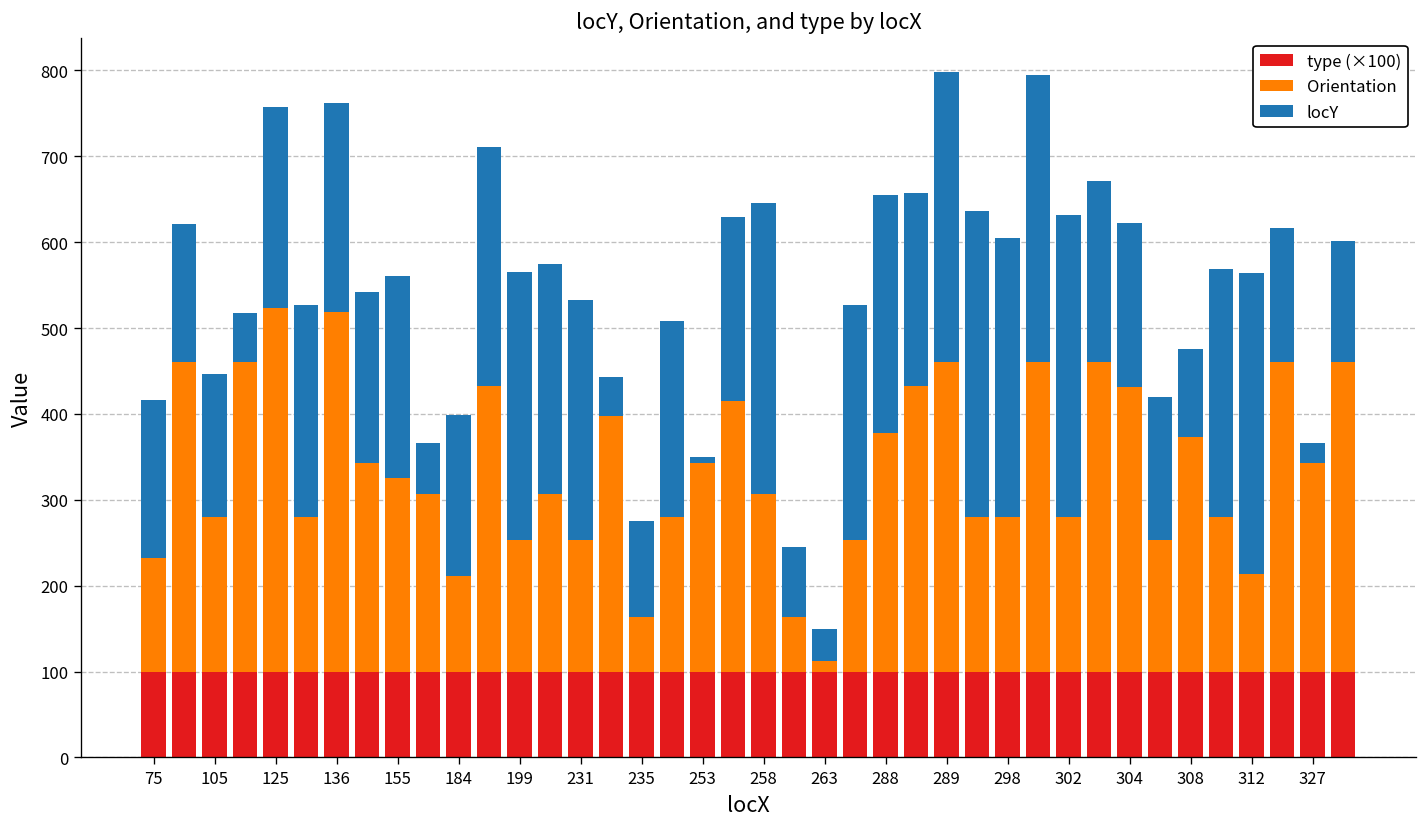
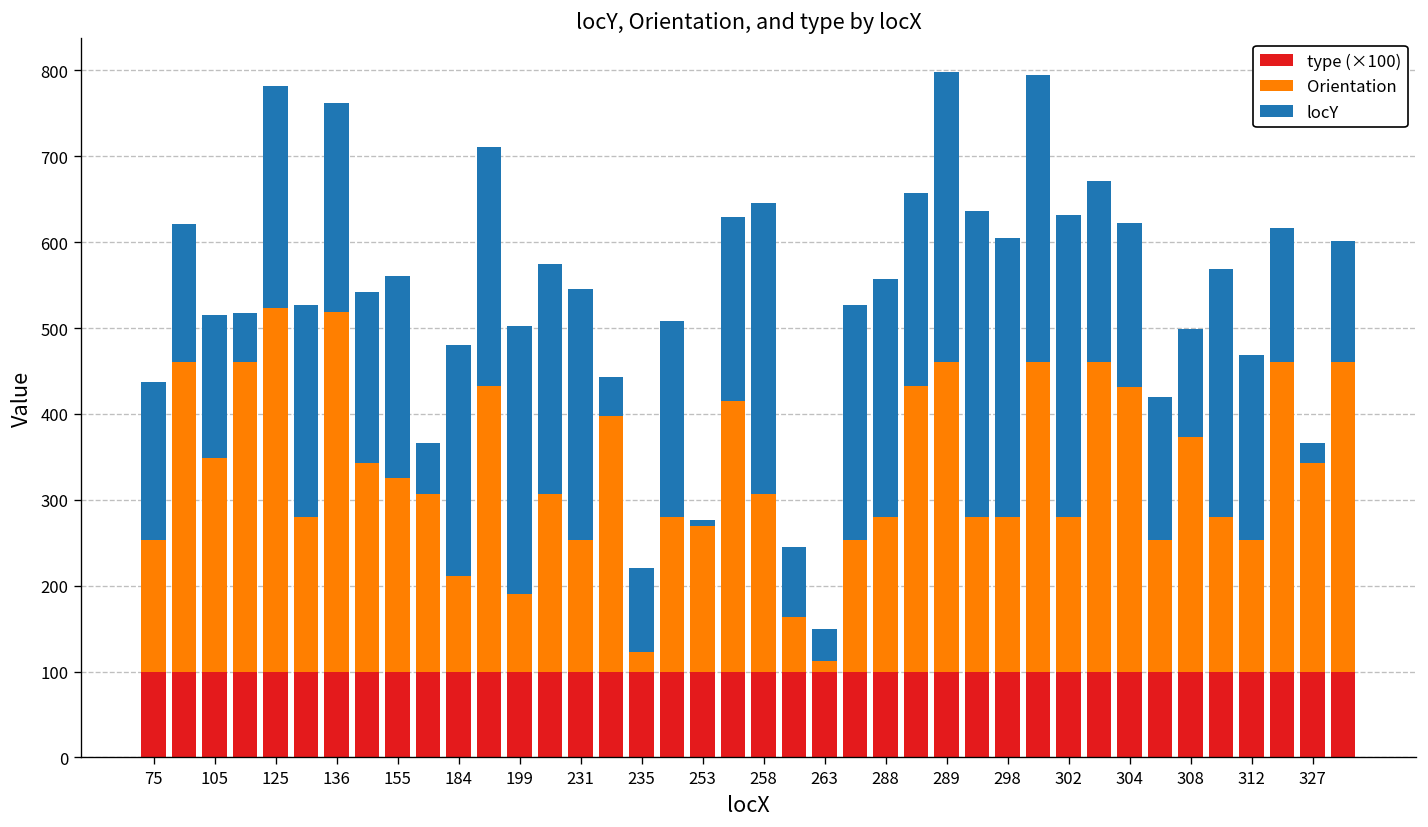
Orientation, 75: 130 -> 150
Orientation, 105: 180 -> 250
locY, 125: 230 -> 260
locY, 184: 190 -> 270
Orientation, 199: 150 -> 90
locY, 231: 280 -> 290
Orientation, 235: 60 -> 20
locY, 235: 110 -> 100
Orientation, 253: 240 -> 170
Orientation, 288: 280 -> 180
locY, 308: 100 -> 130
Orientation, 312: 110 -> 150
locY, 312: 350 -> 220
